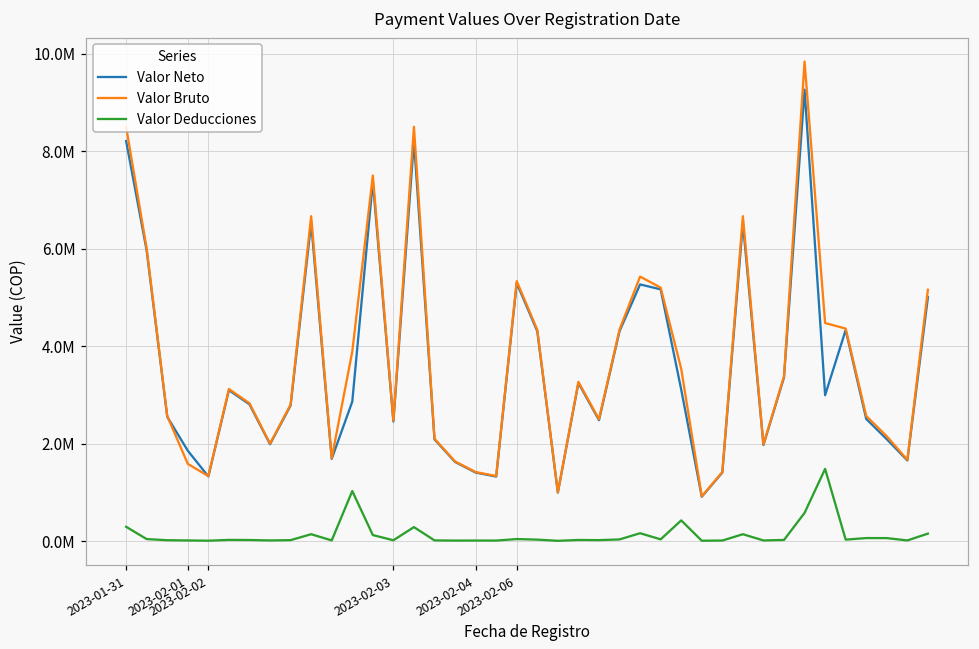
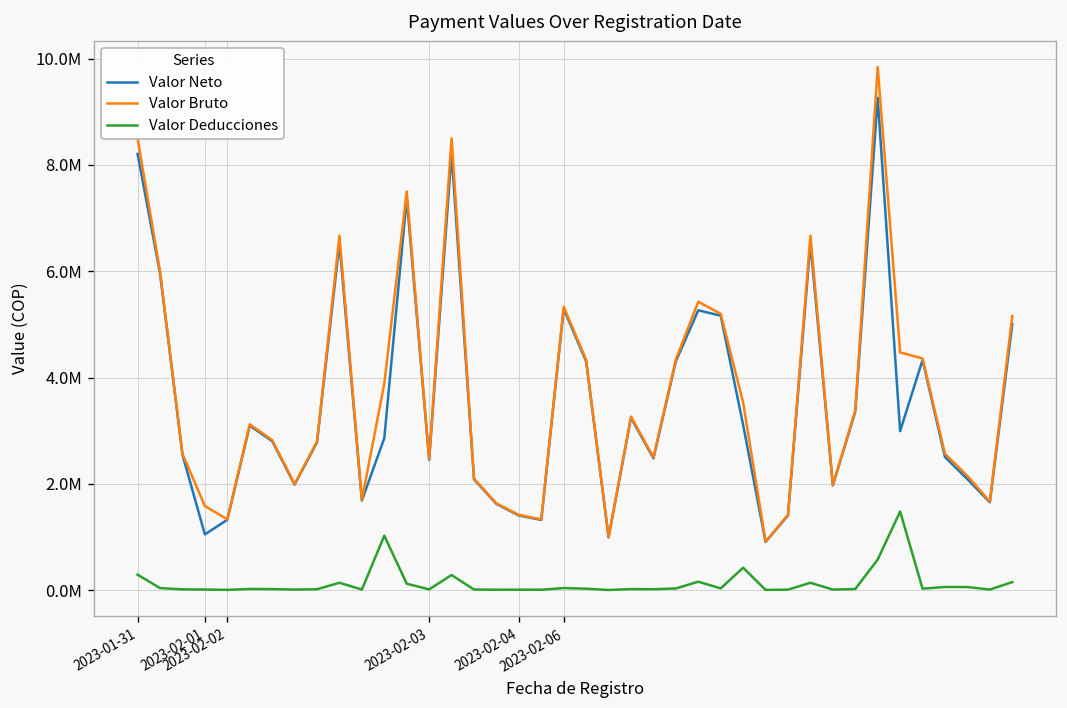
Valor Neto, 2023-02-01: 1900000 -> 1100000
